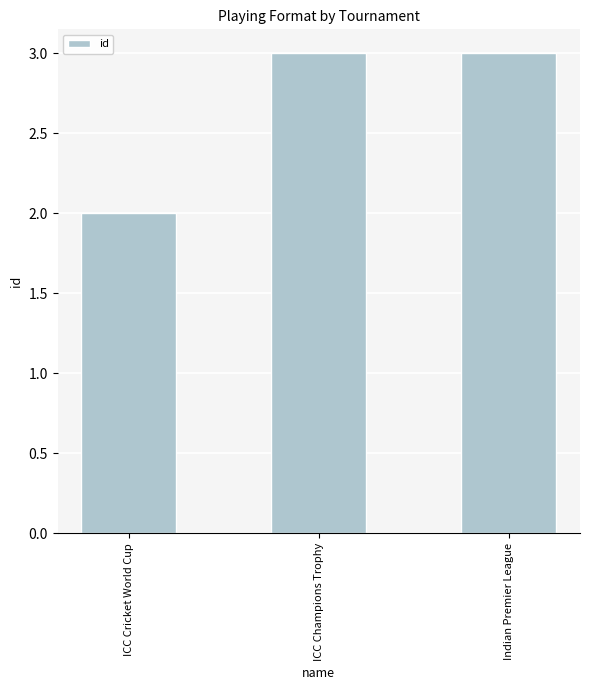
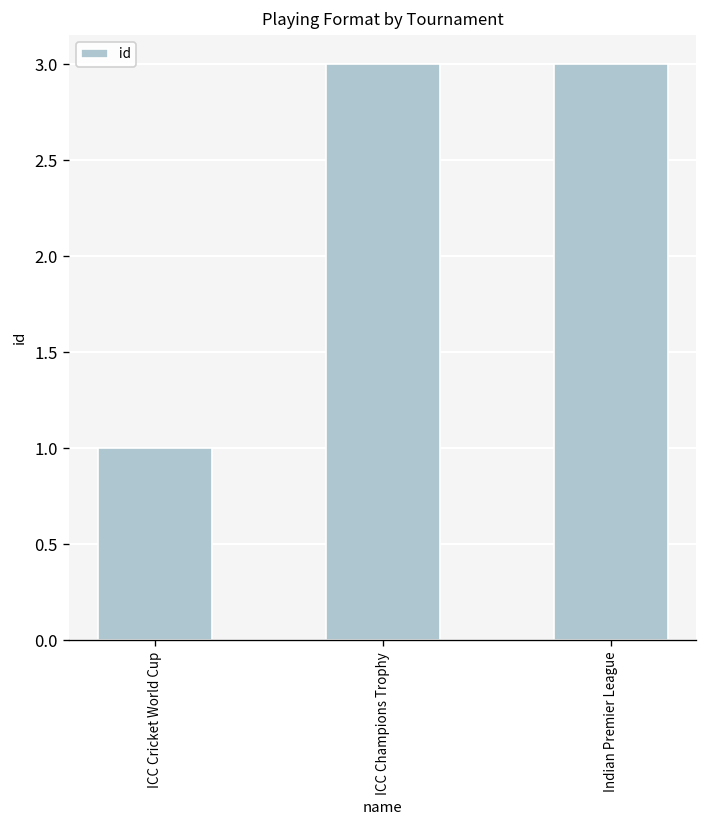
ICC Cricket World Cup: 2 -> 1
